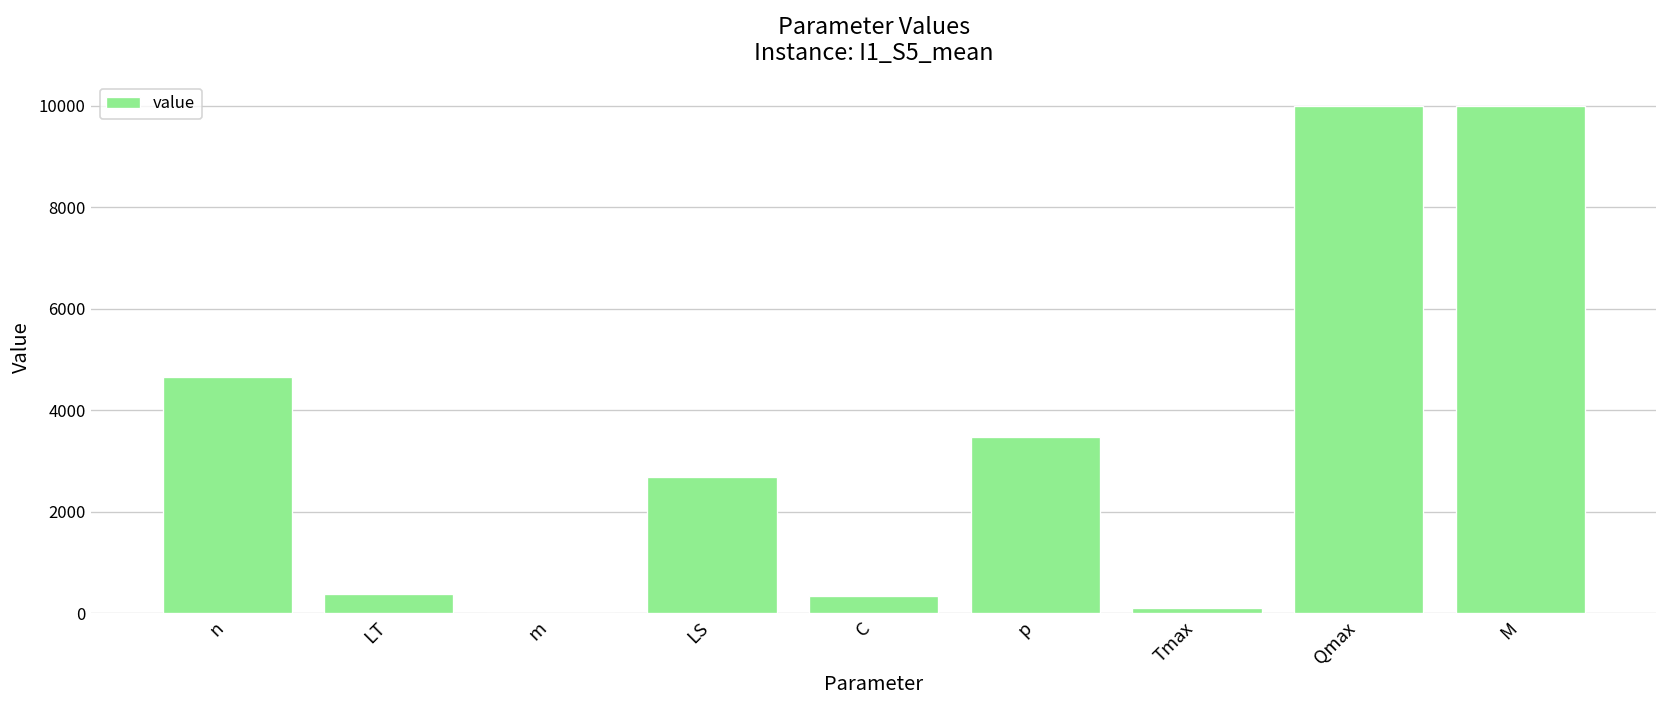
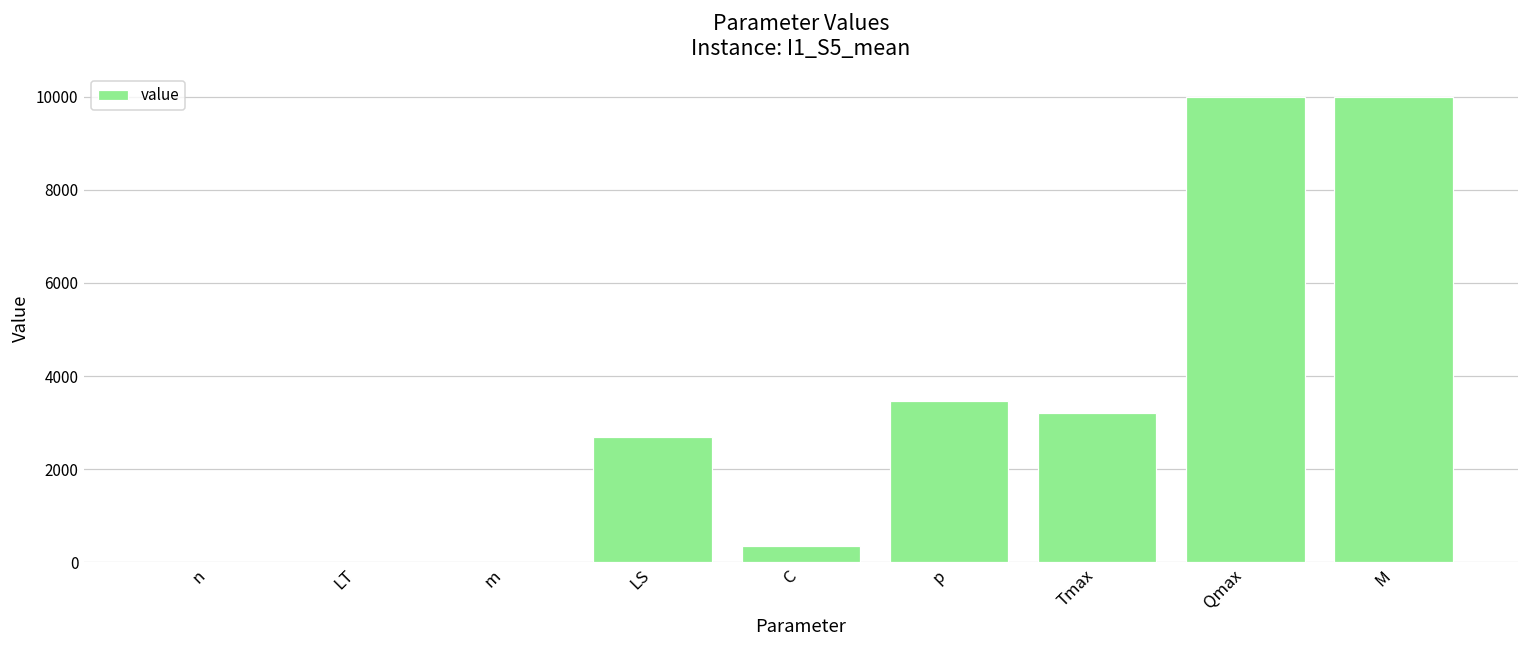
n: 4700 -> 0
LT: 400 -> 0
Tmax: 100 -> 3200
